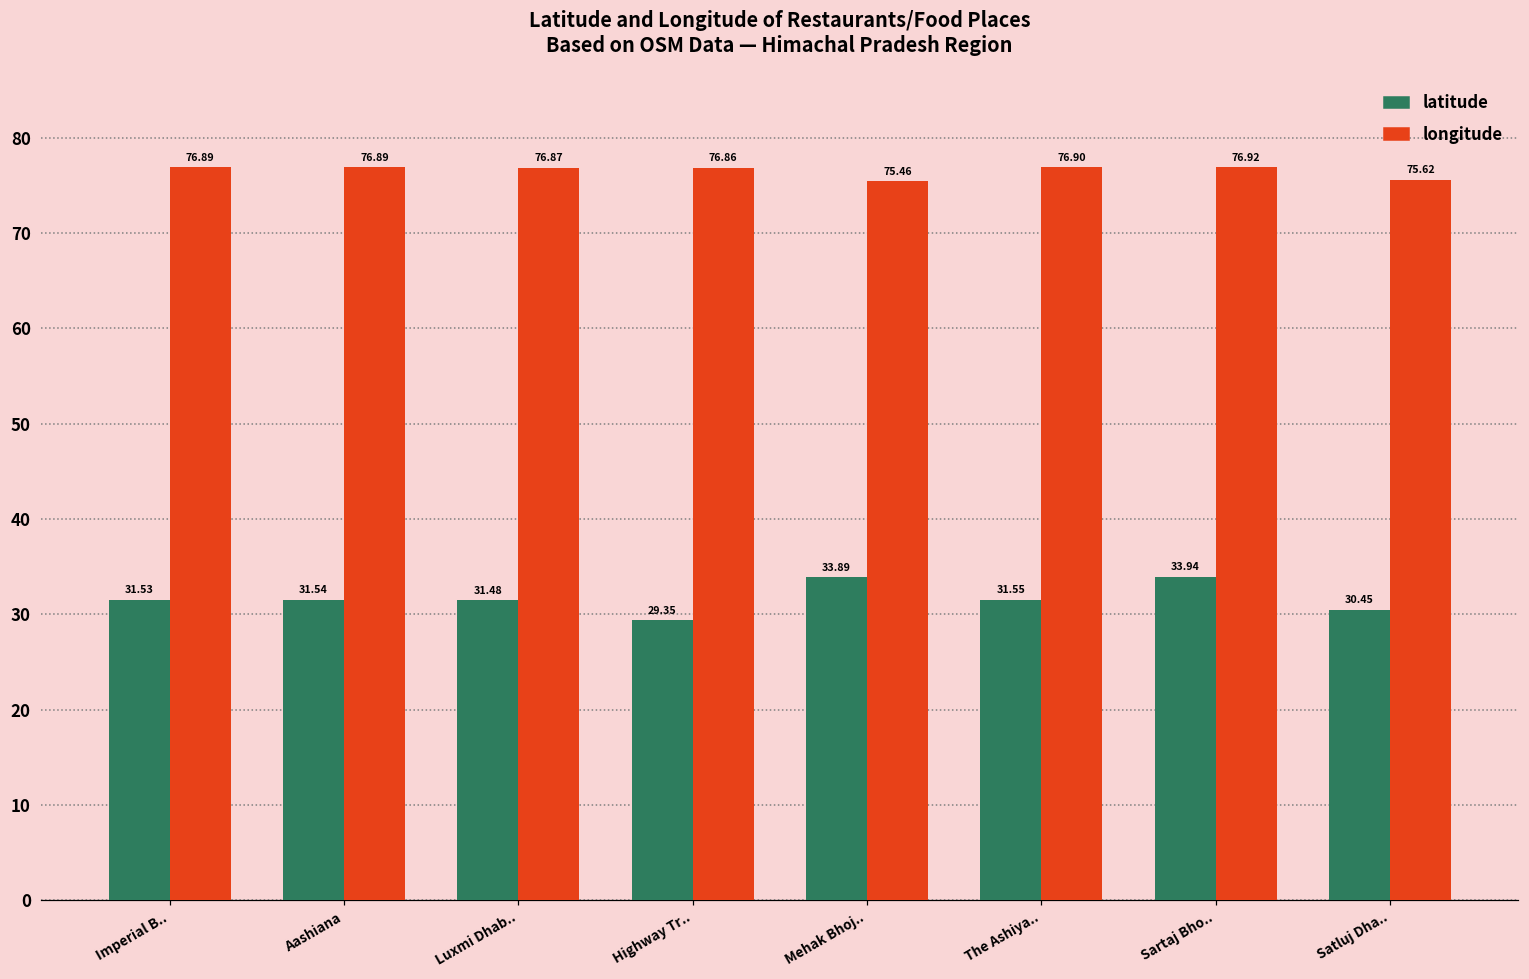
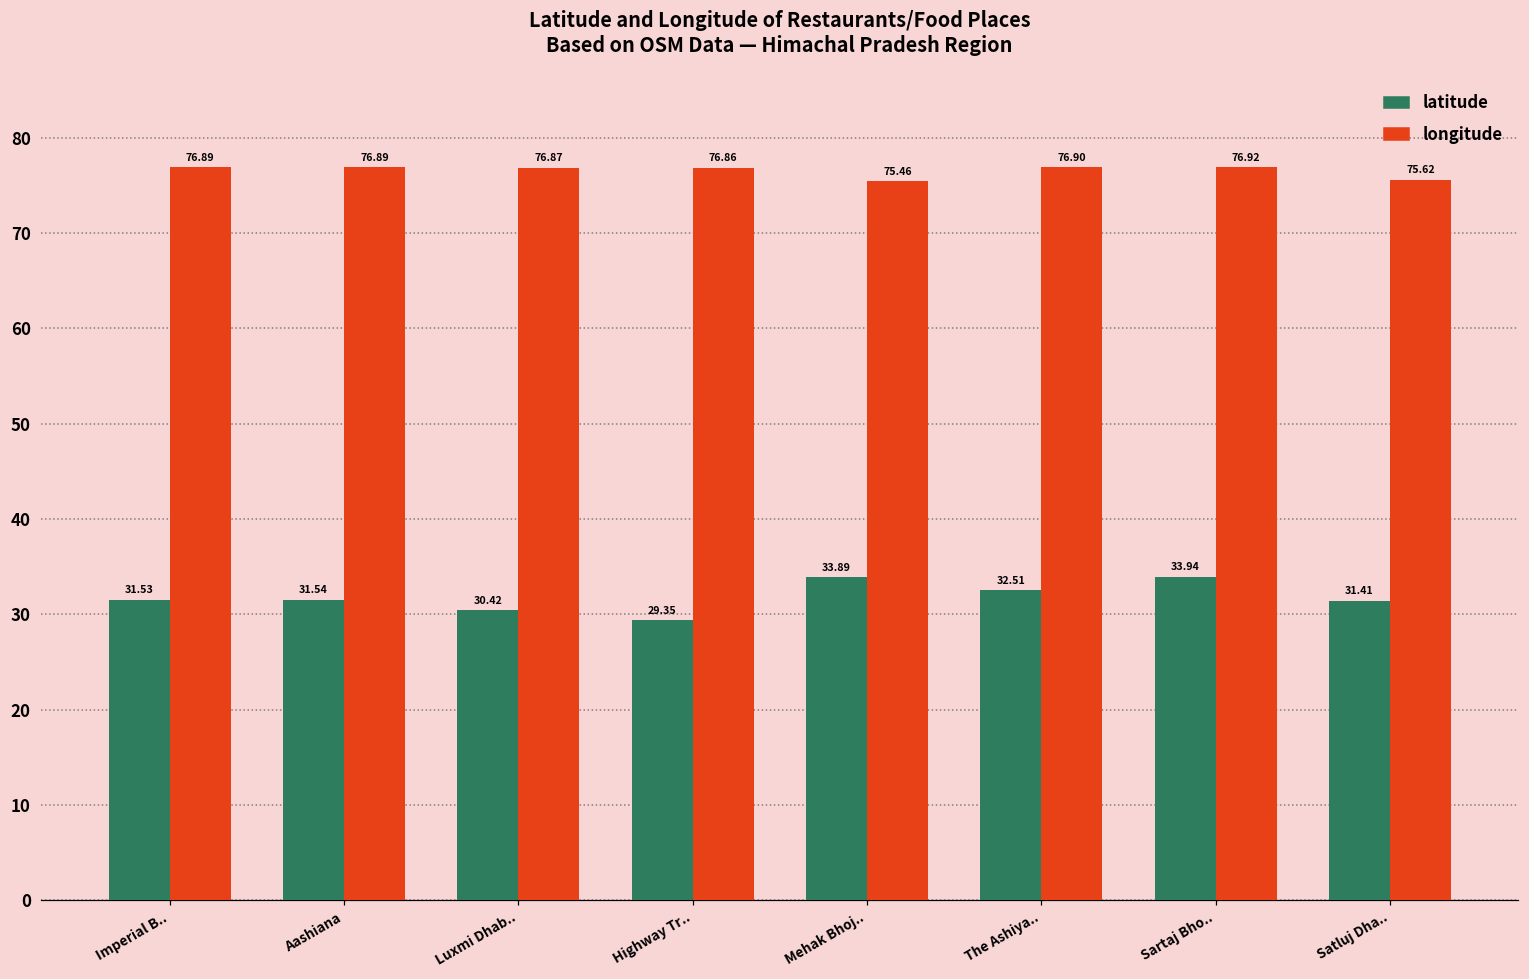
latitude, Luxmi Dhab..: 31.48 -> 30.42
latitude, The Ashiya..: 31.55 -> 32.51
latitude, Satluj Dha..: 30.45 -> 31.41
